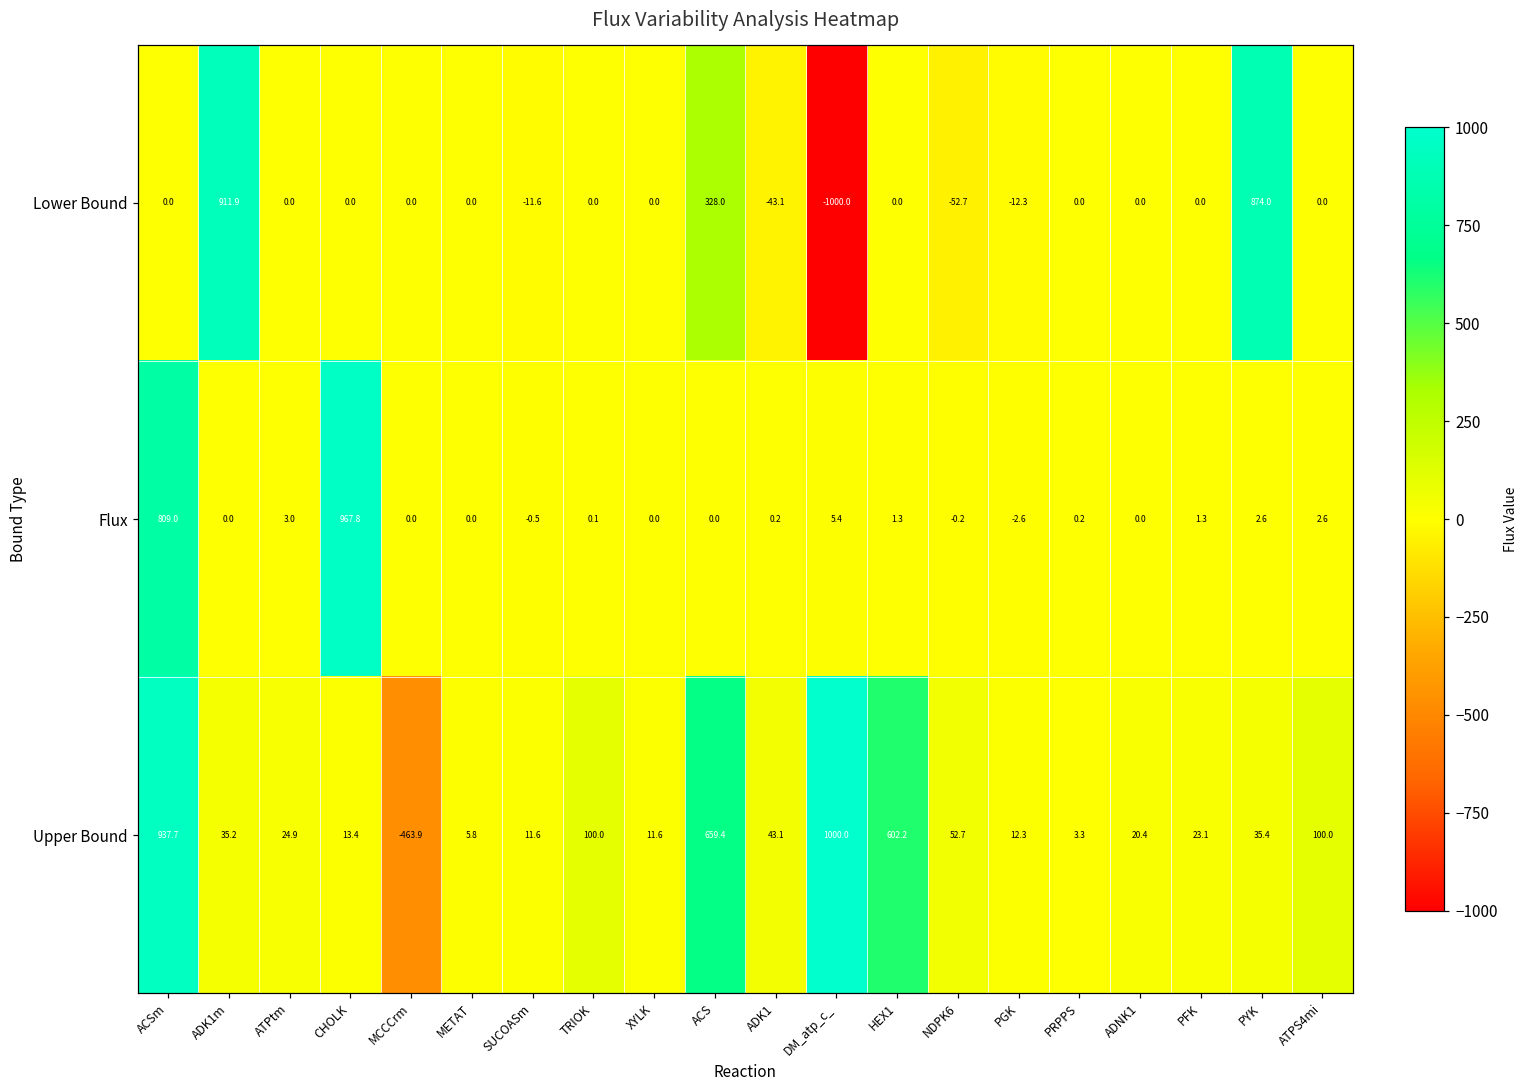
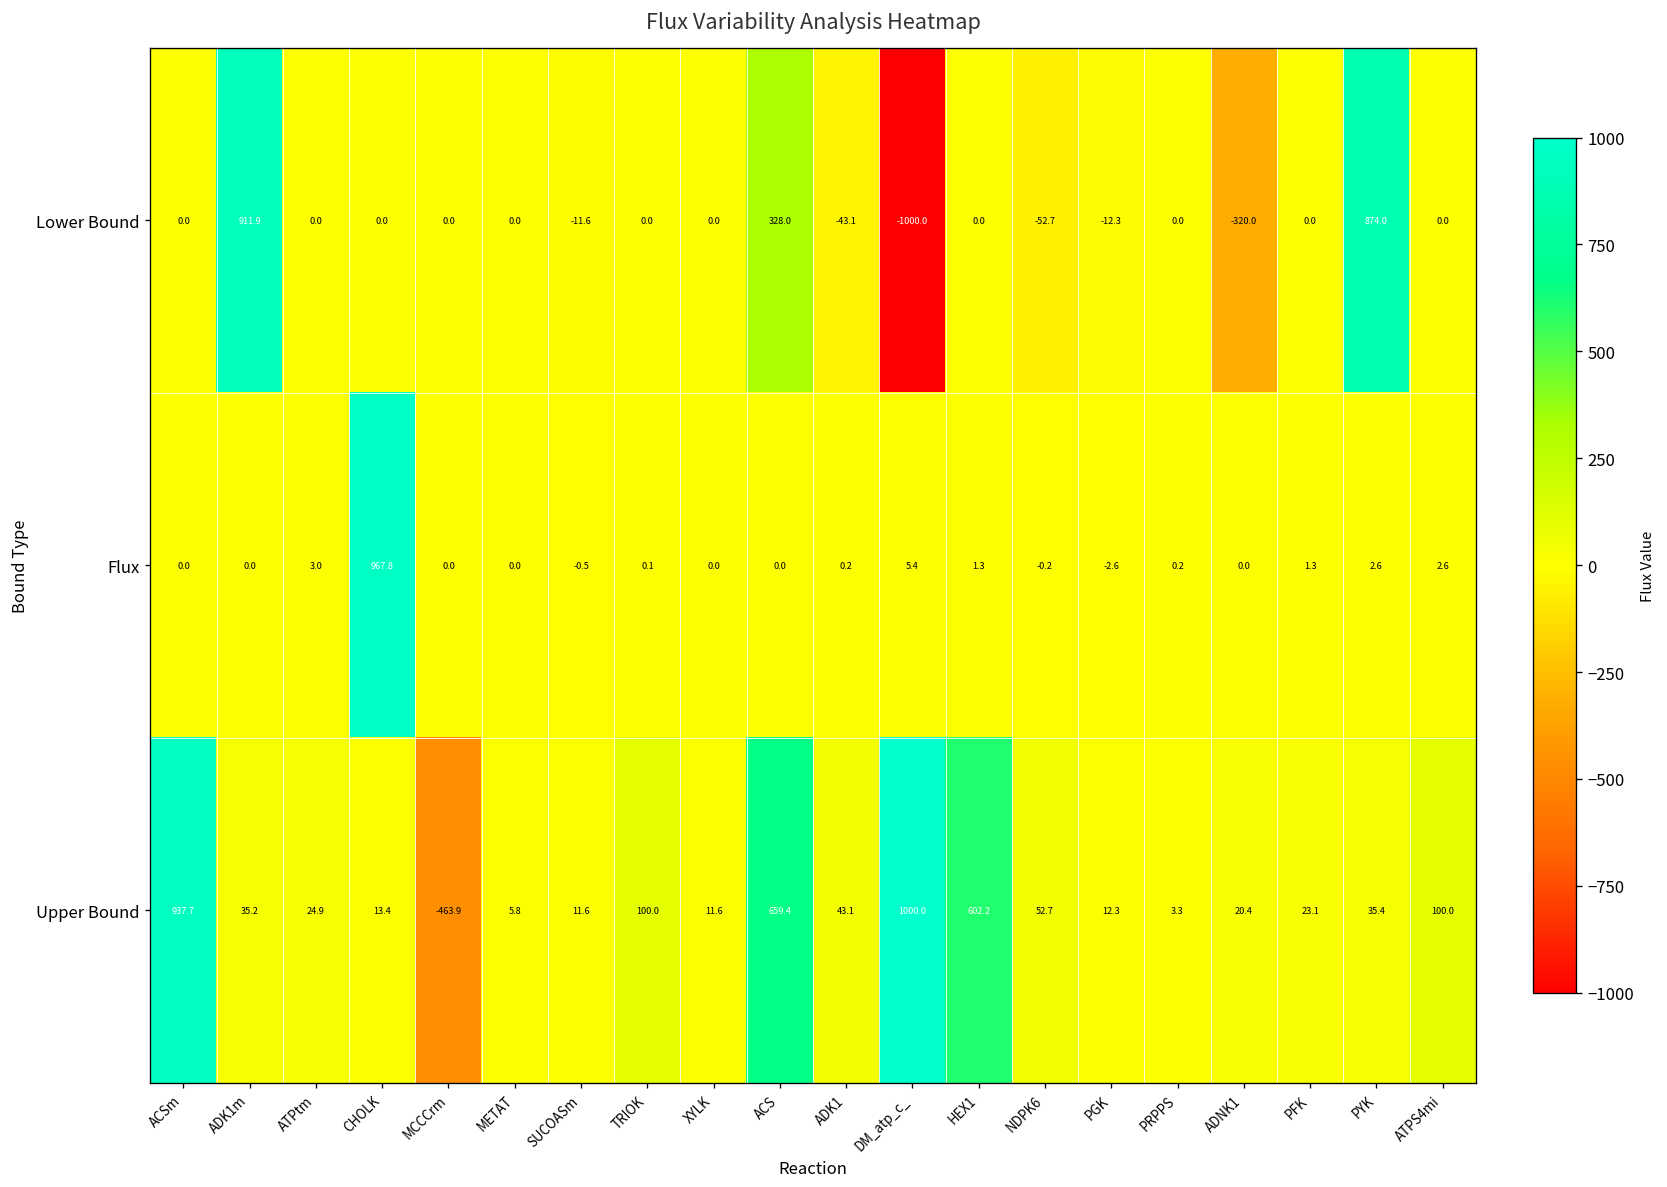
Lower Bound, ADNK1: 0.0 -> -320.0
Flux, ACSm: 809.0 -> 0.0
